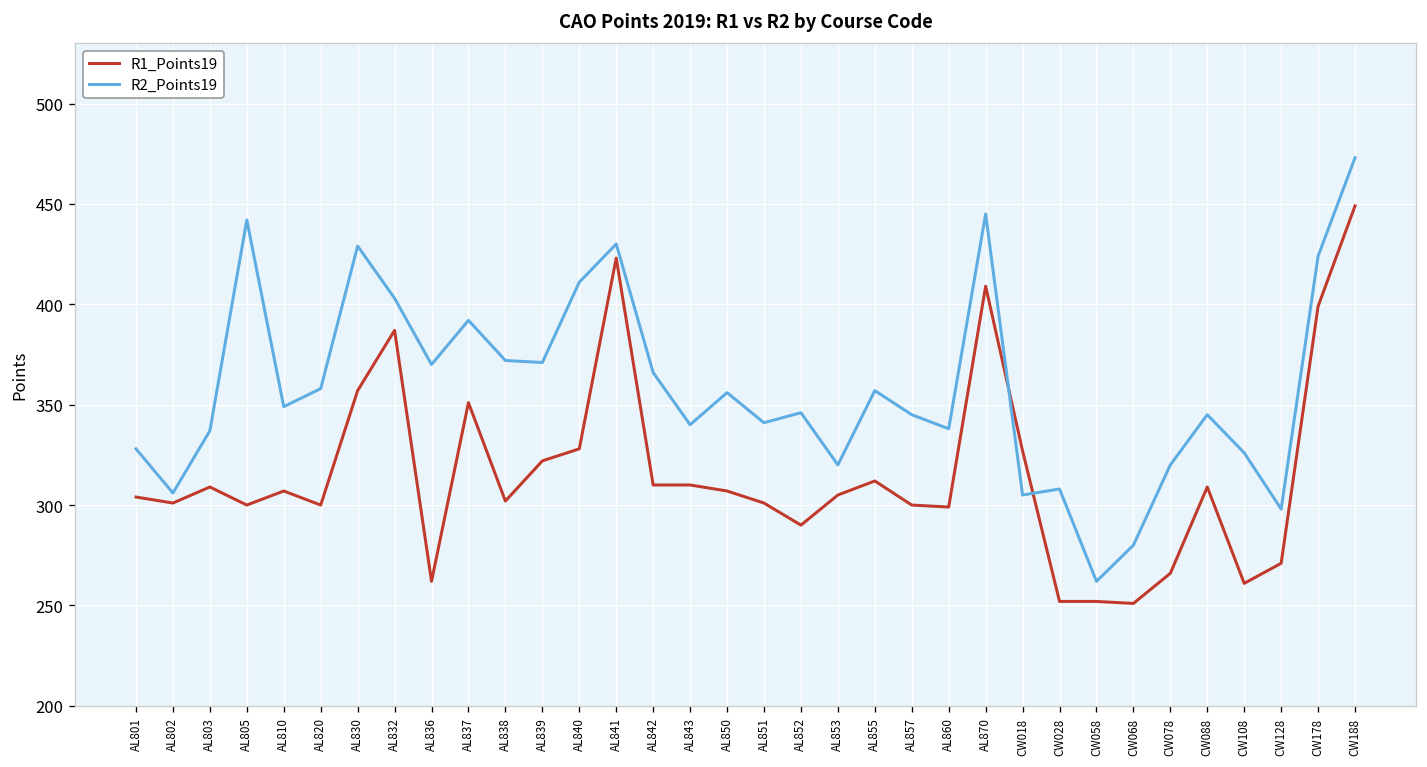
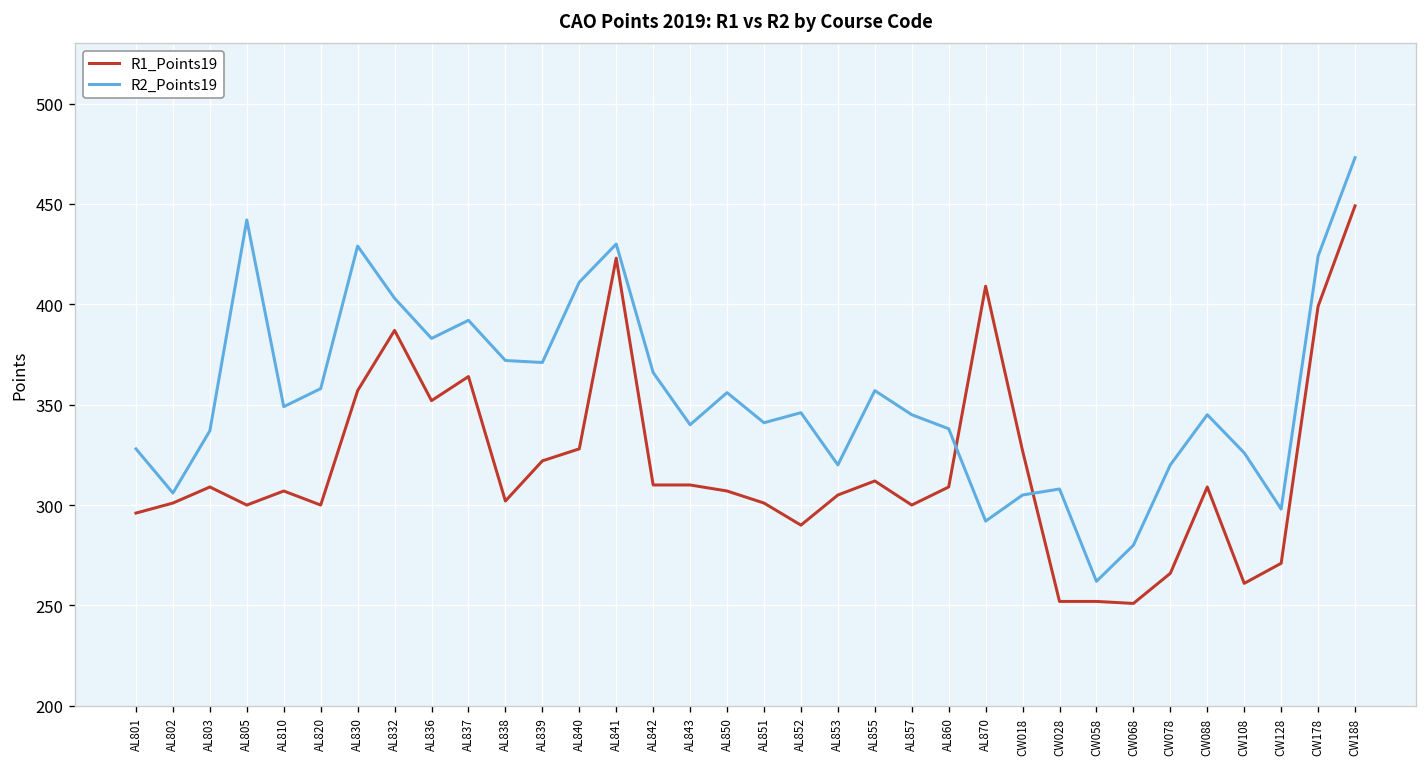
R1_Points19, AL801: 304 -> 296
R1_Points19, AL836: 262 -> 352
R2_Points19, AL836: 370 -> 383
R1_Points19, AL837: 351 -> 364
R1_Points19, AL860: 299 -> 309
R2_Points19, AL870: 445 -> 292
